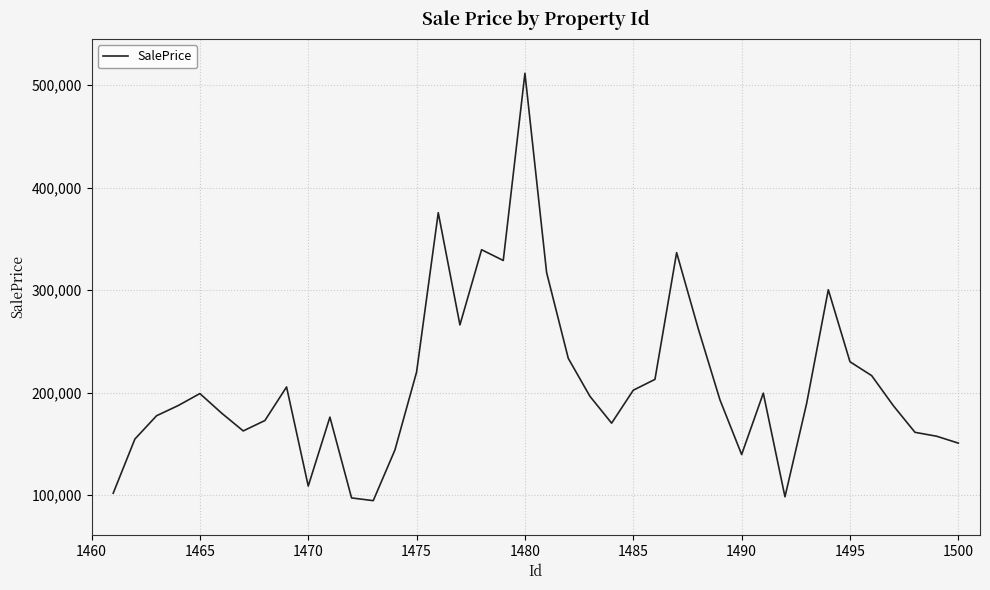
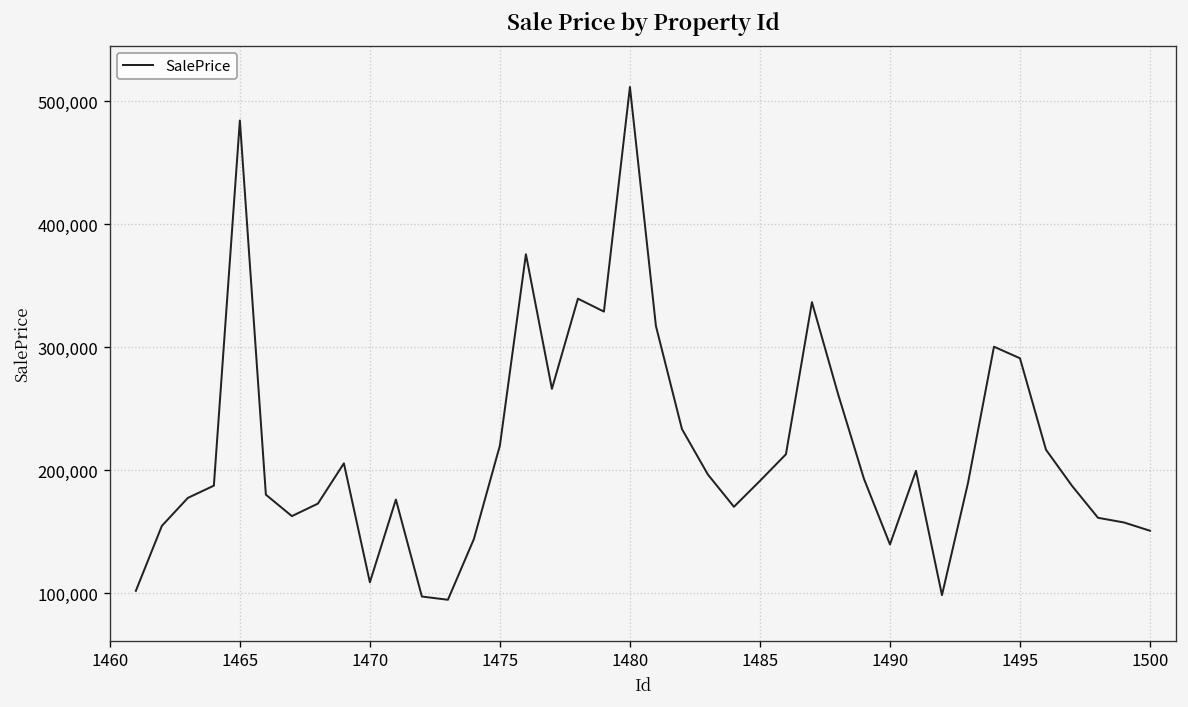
1465: 199,000 -> 484,000
1485: 202,000 -> 191,000
1495: 230,000 -> 291,000
